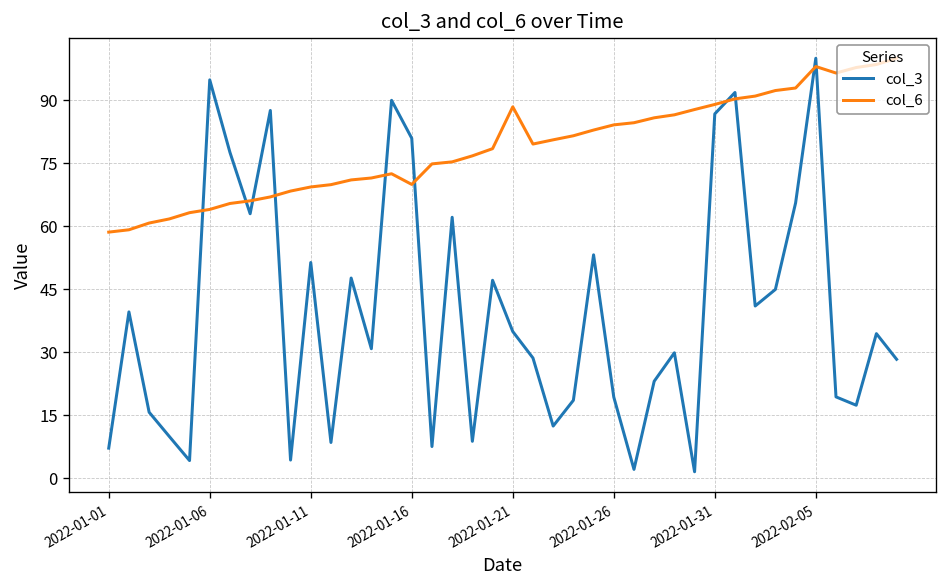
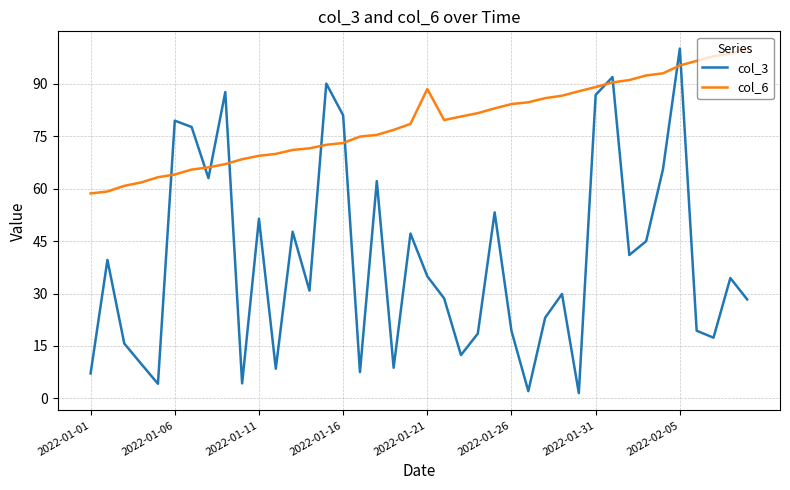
col_3, 2022-01-06: 95 -> 79
col_6, 2022-01-16: 70 -> 73
col_6, 2022-02-05: 98 -> 95
